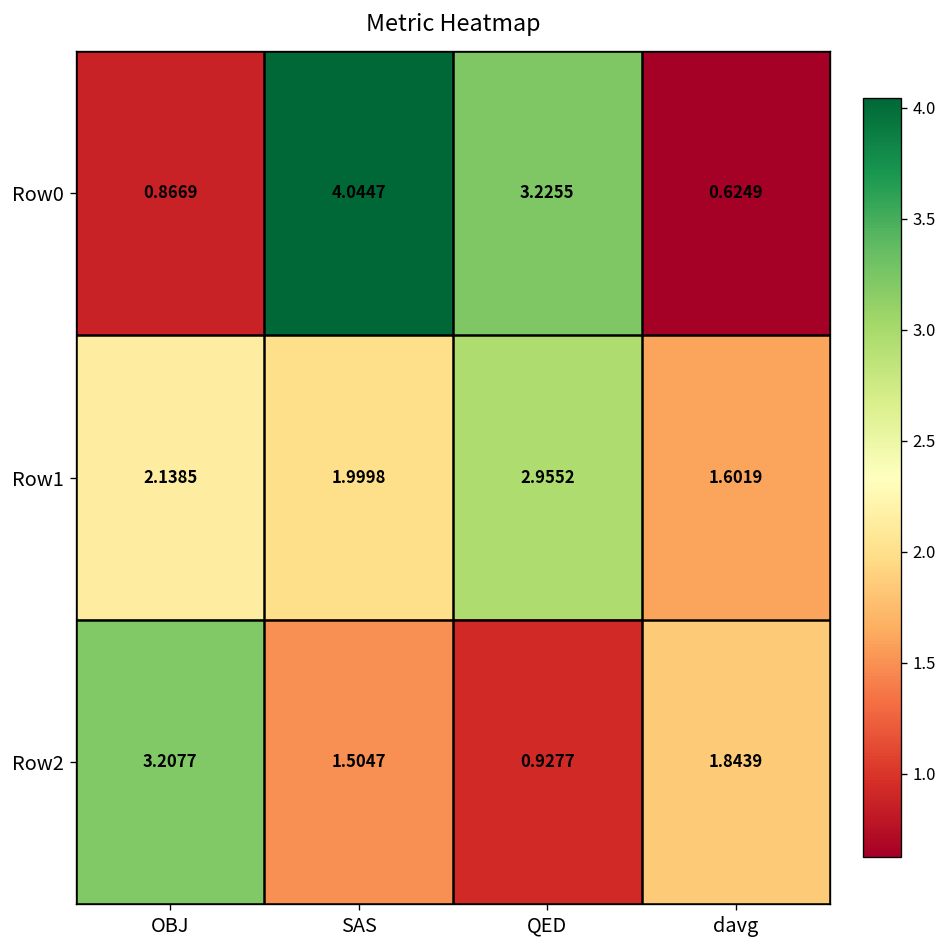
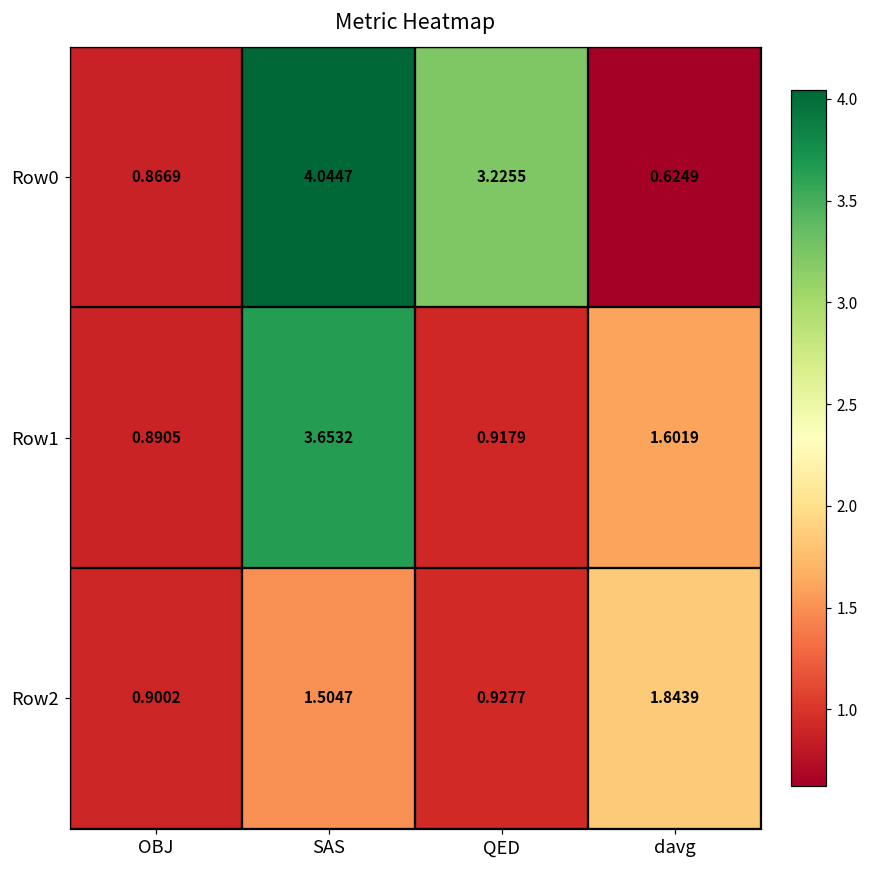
Row1, OBJ: 2.1385 -> 0.8905
Row1, SAS: 1.9998 -> 3.6532
Row1, QED: 2.9552 -> 0.9179
Row2, OBJ: 3.2077 -> 0.9002
